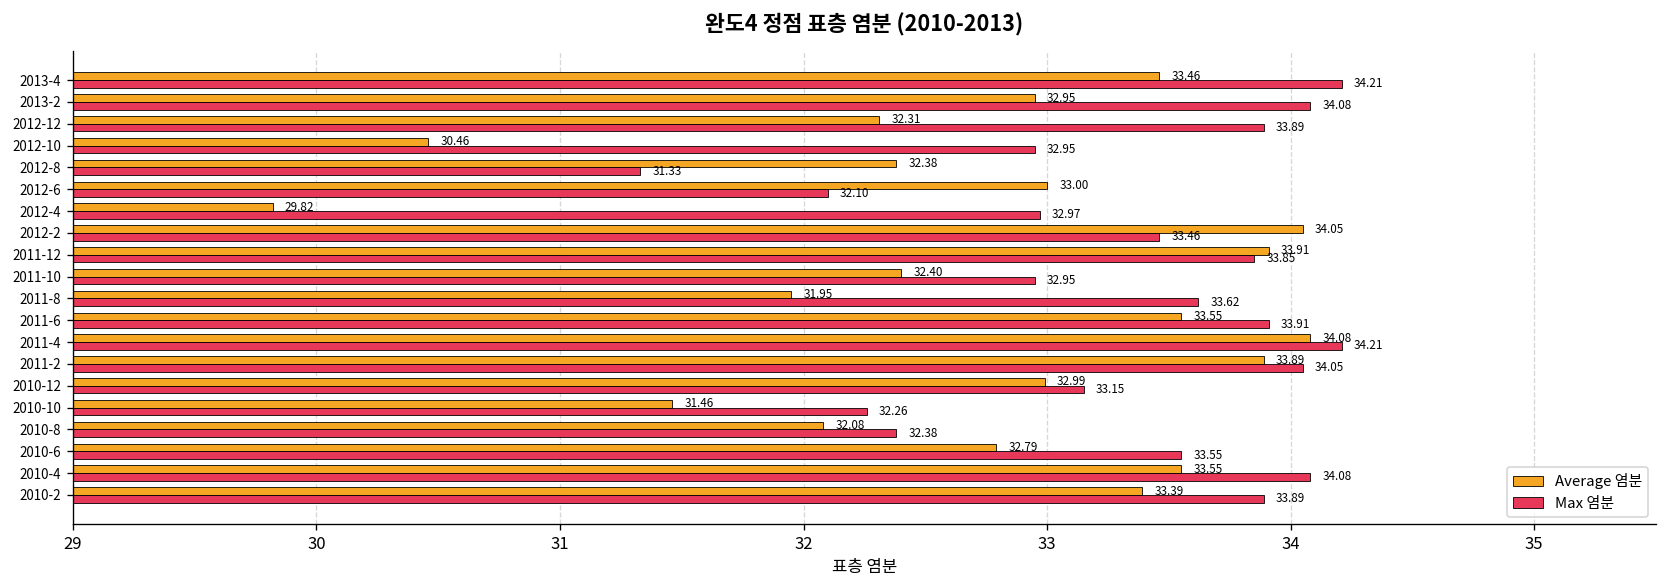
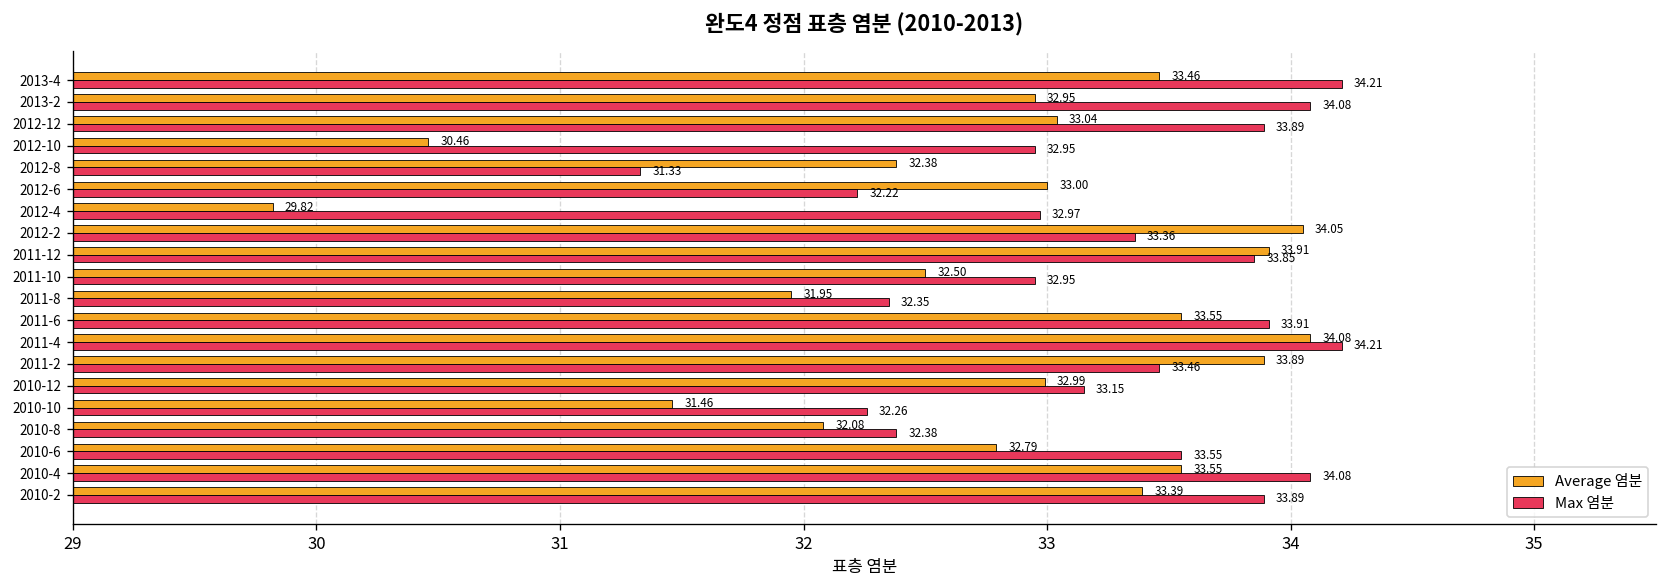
Average 염분, 2012-12: 32.31 -> 33.04
Max 염분, 2012-6: 32.10 -> 32.22
Max 염분, 2012-2: 33.46 -> 33.36
Average 염분, 2011-10: 32.40 -> 32.50
Max 염분, 2011-8: 33.62 -> 32.35
Max 염분, 2011-2: 34.05 -> 33.46
